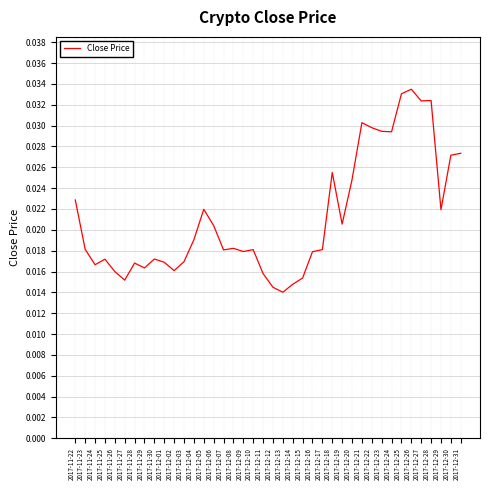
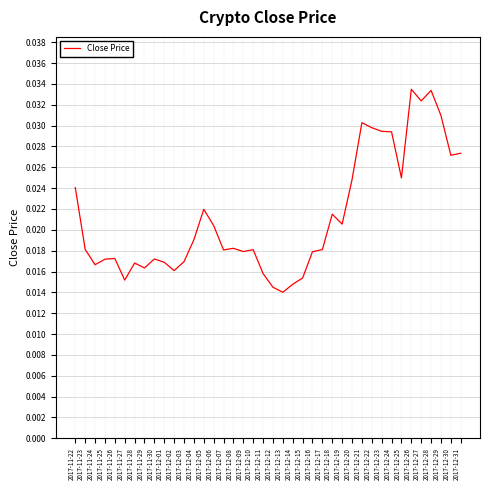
2017-11-22: 0.0229 -> 0.0241
2017-11-26: 0.0160 -> 0.0173
2017-12-18: 0.0255 -> 0.0215
2017-12-25: 0.0330 -> 0.0250
2017-12-28: 0.0324 -> 0.0334
2017-12-29: 0.0219 -> 0.0310
